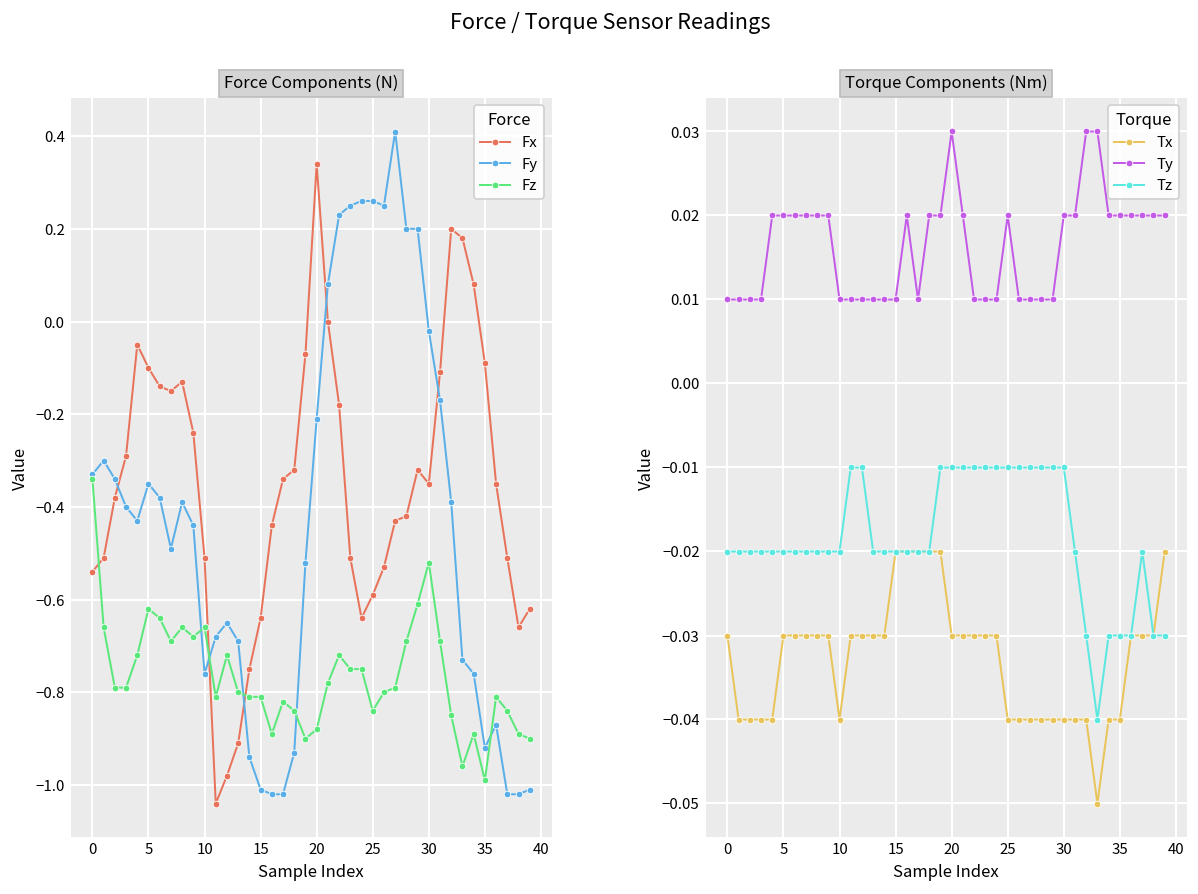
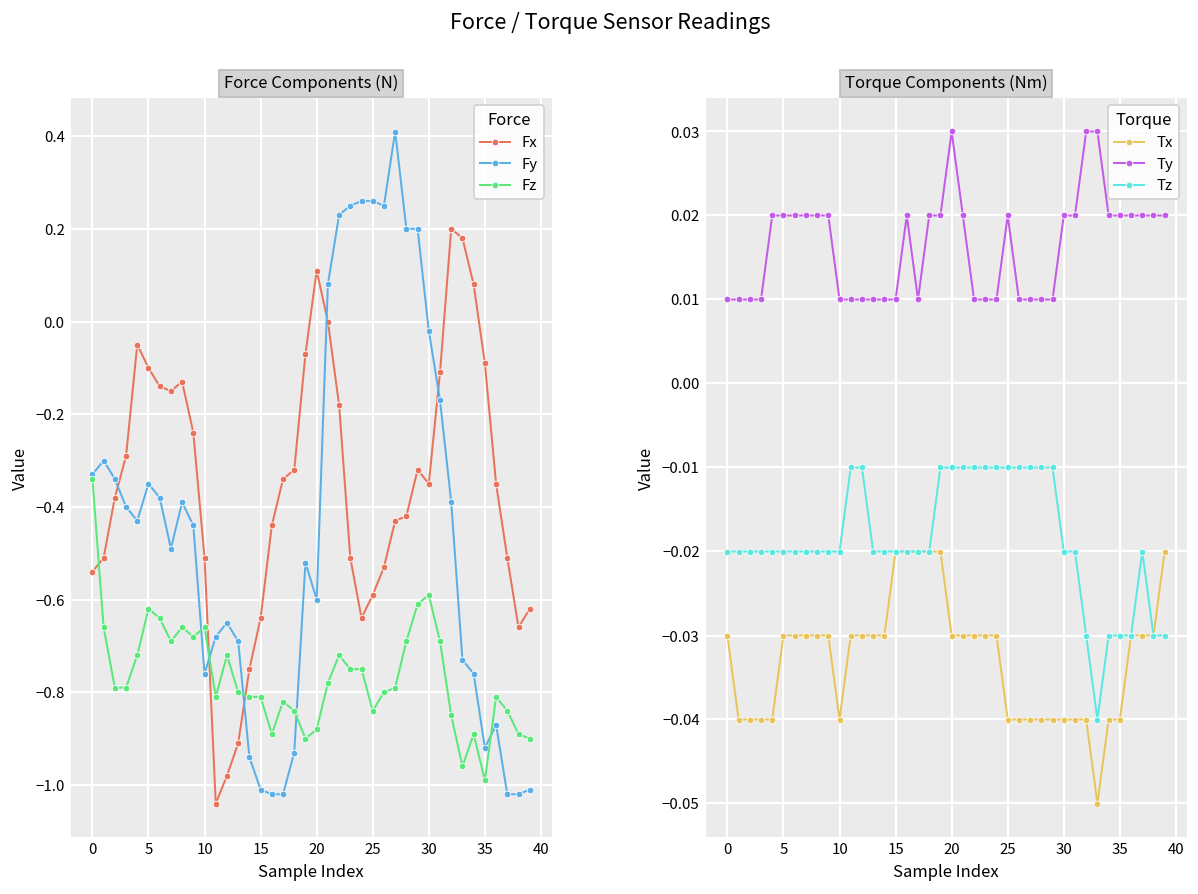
Force Components (N), Fx, 20: 0.34 -> 0.11
Force Components (N), Fy, 20: -0.21 -> -0.60
Force Components (N), Fz, 30: -0.52 -> -0.59
Torque Components (Nm), Tz, 30: -0.01 -> -0.02
